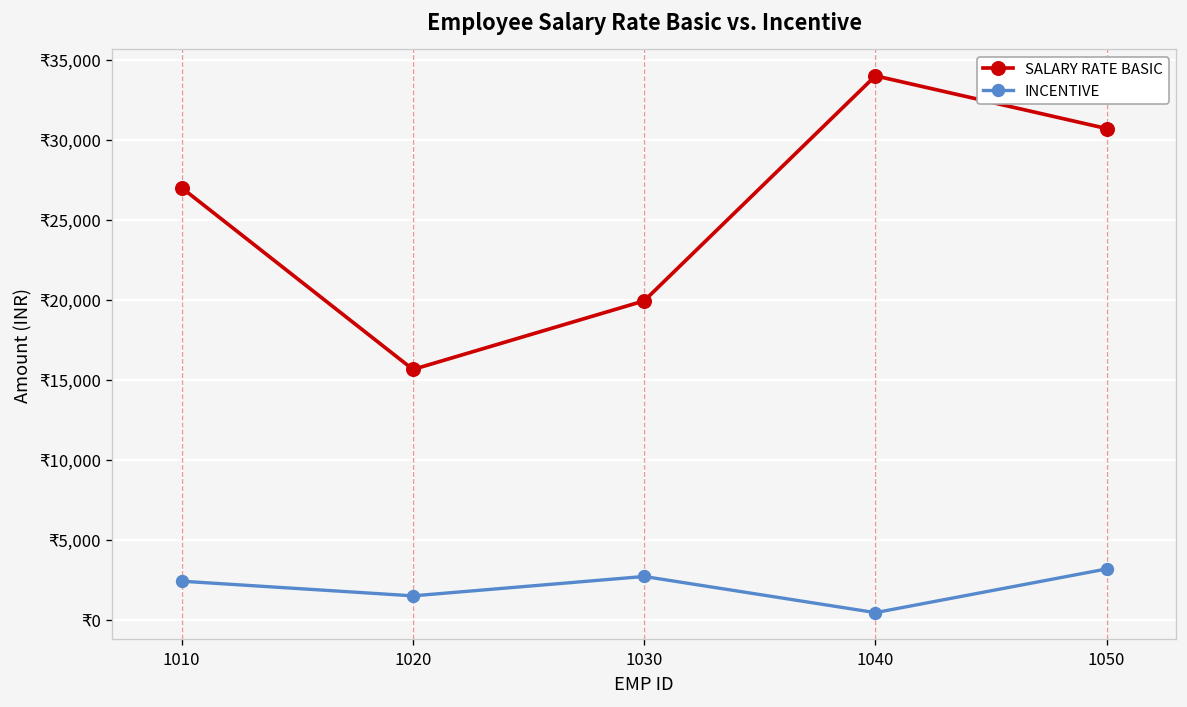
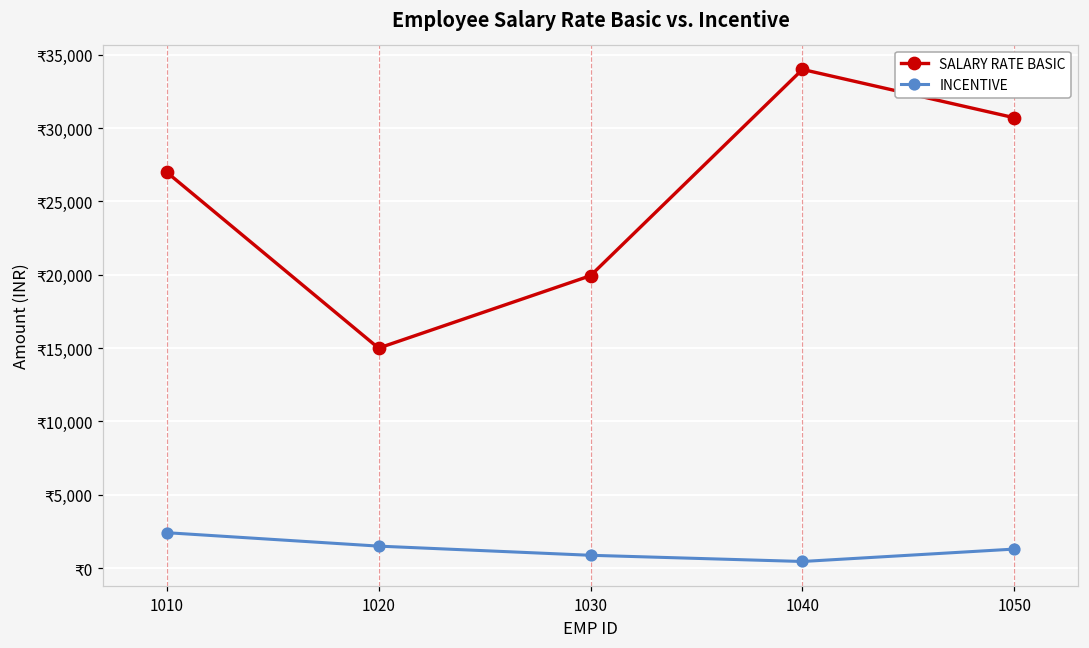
SALARY RATE BASIC, 1020: ₹15,600 -> ₹15,000
INCENTIVE, 1030: ₹2,700 -> ₹900
INCENTIVE, 1050: ₹3,200 -> ₹1,300
